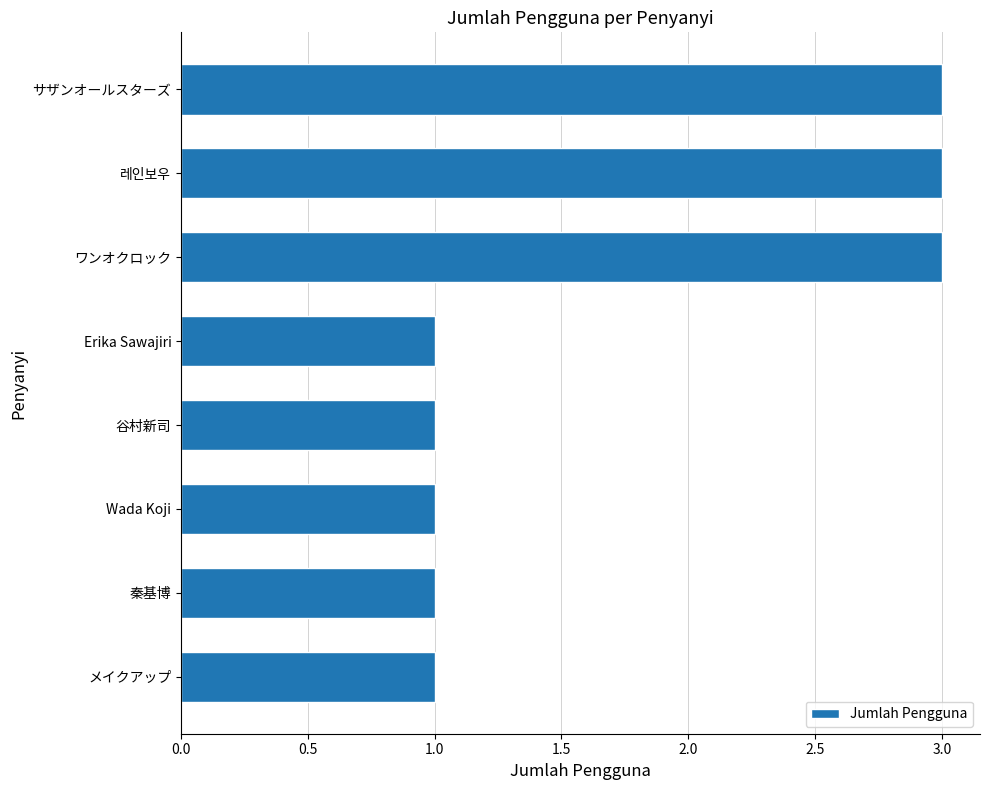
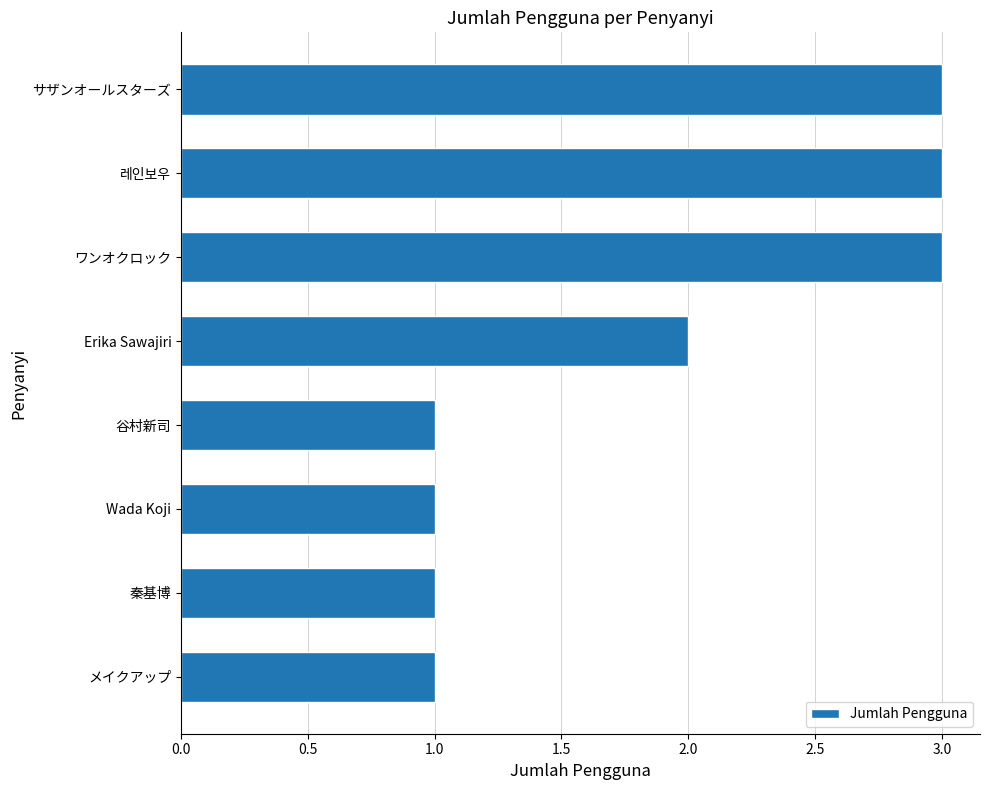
Erika Sawajiri: 1 -> 2
